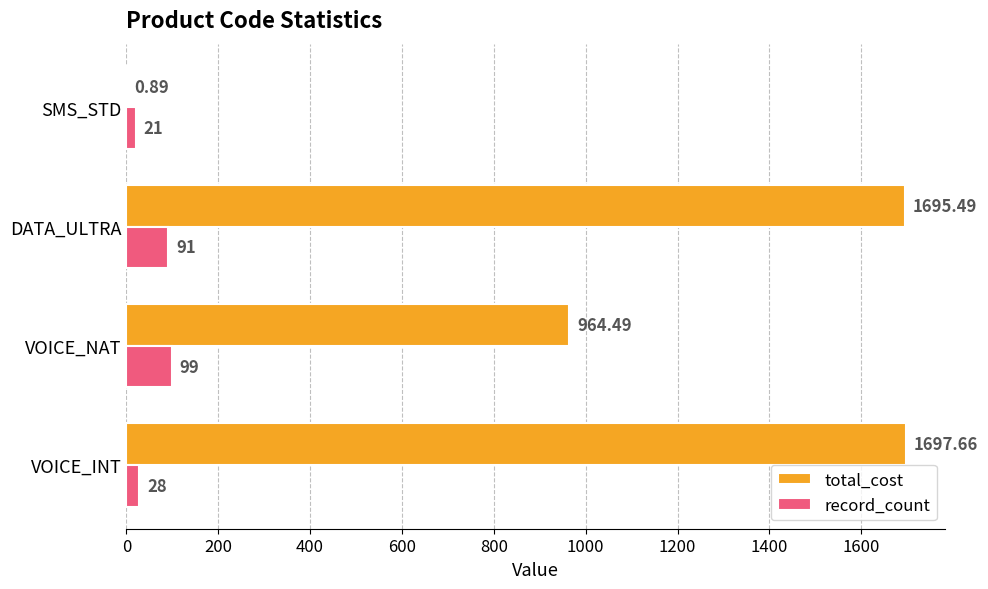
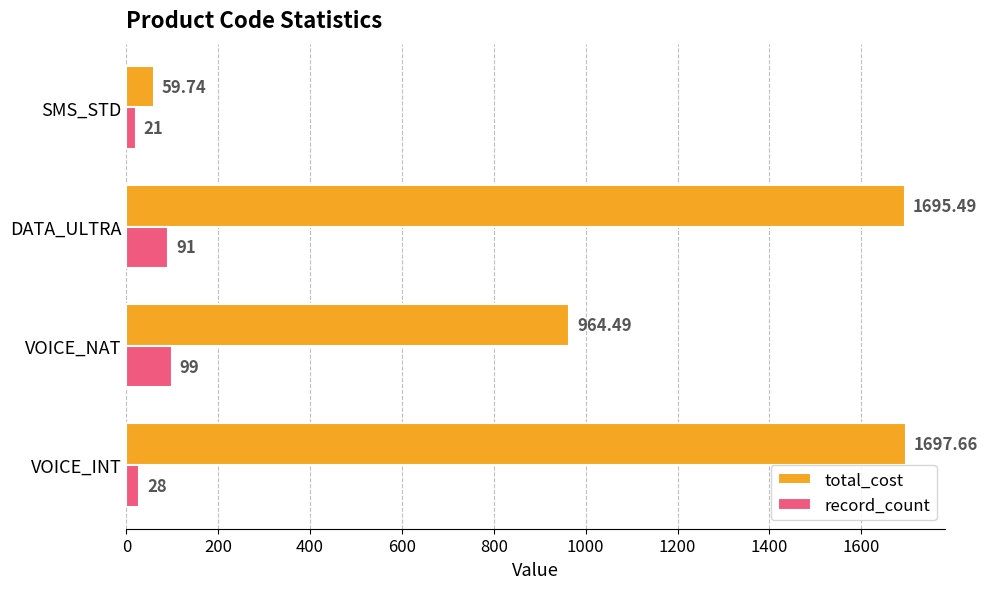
total_cost, SMS_STD: 0.89 -> 59.74
